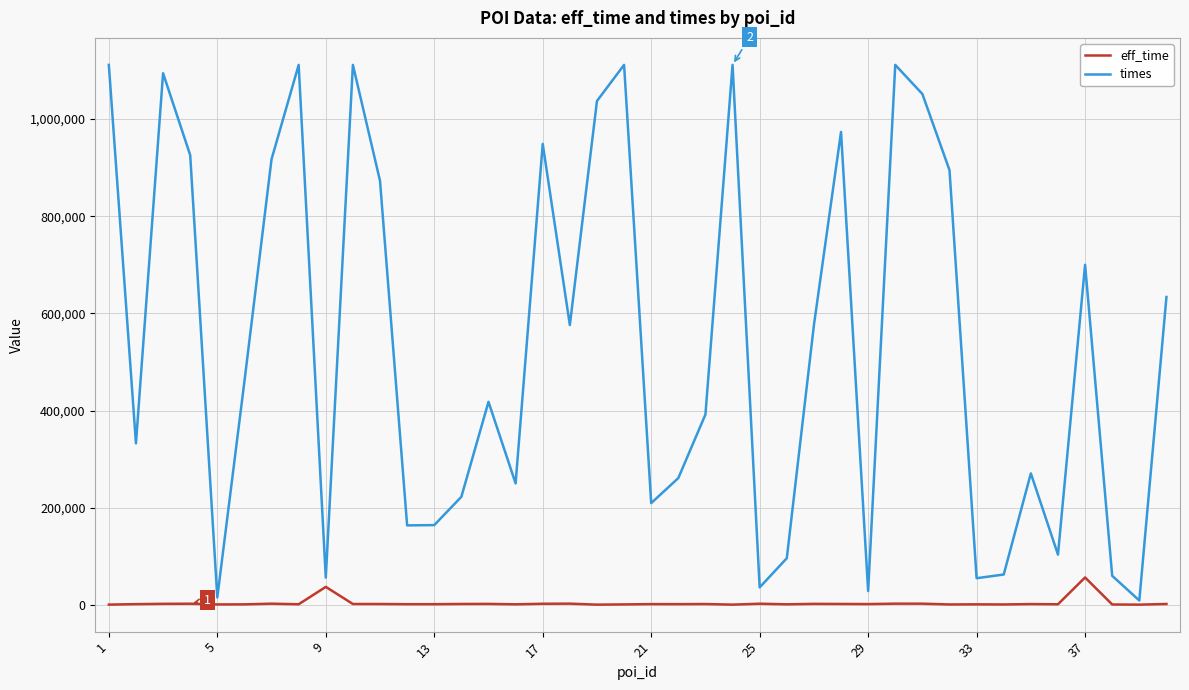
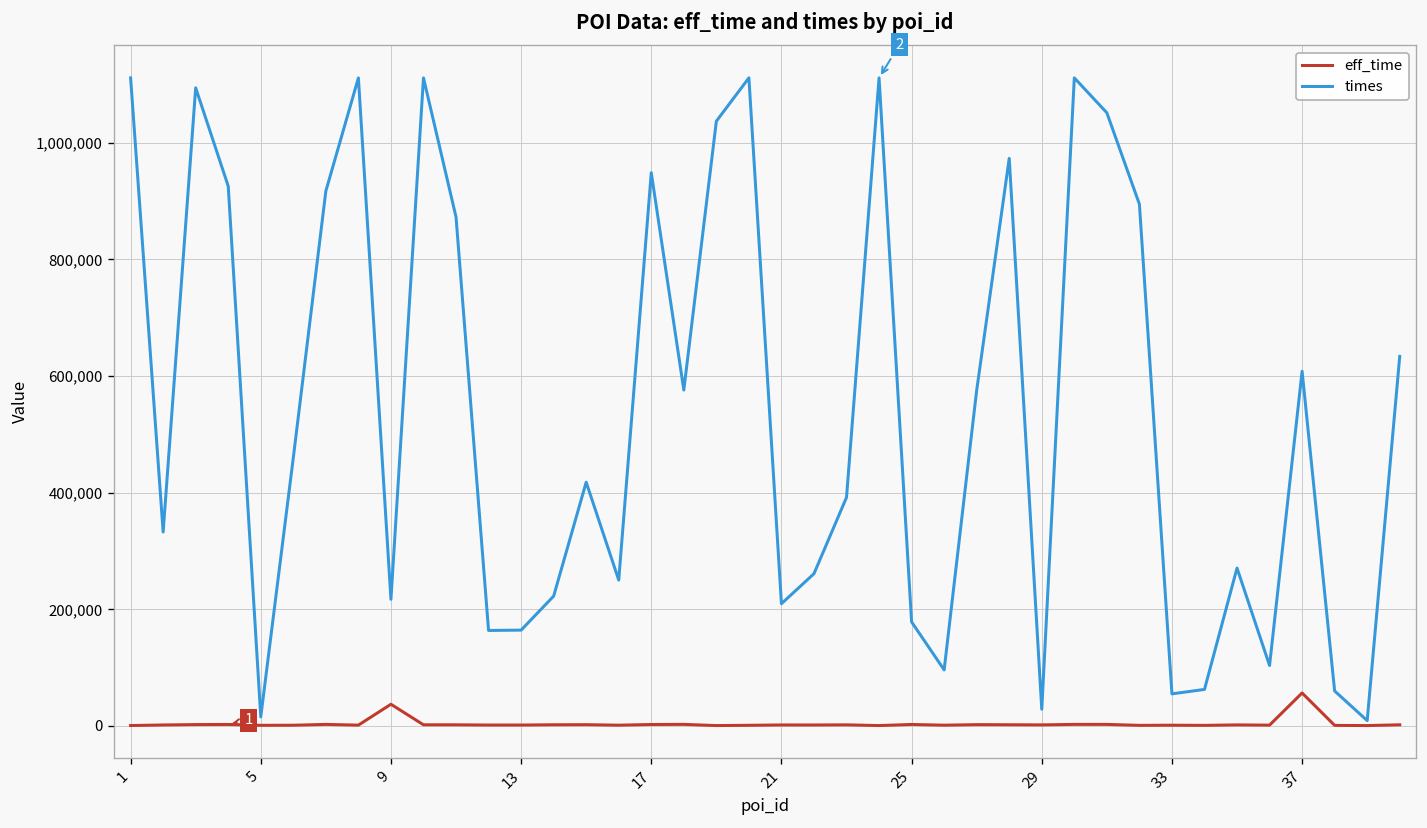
times, 9: 60,000 -> 220,000
times, 25: 40,000 -> 180,000
times, 37: 700,000 -> 610,000
